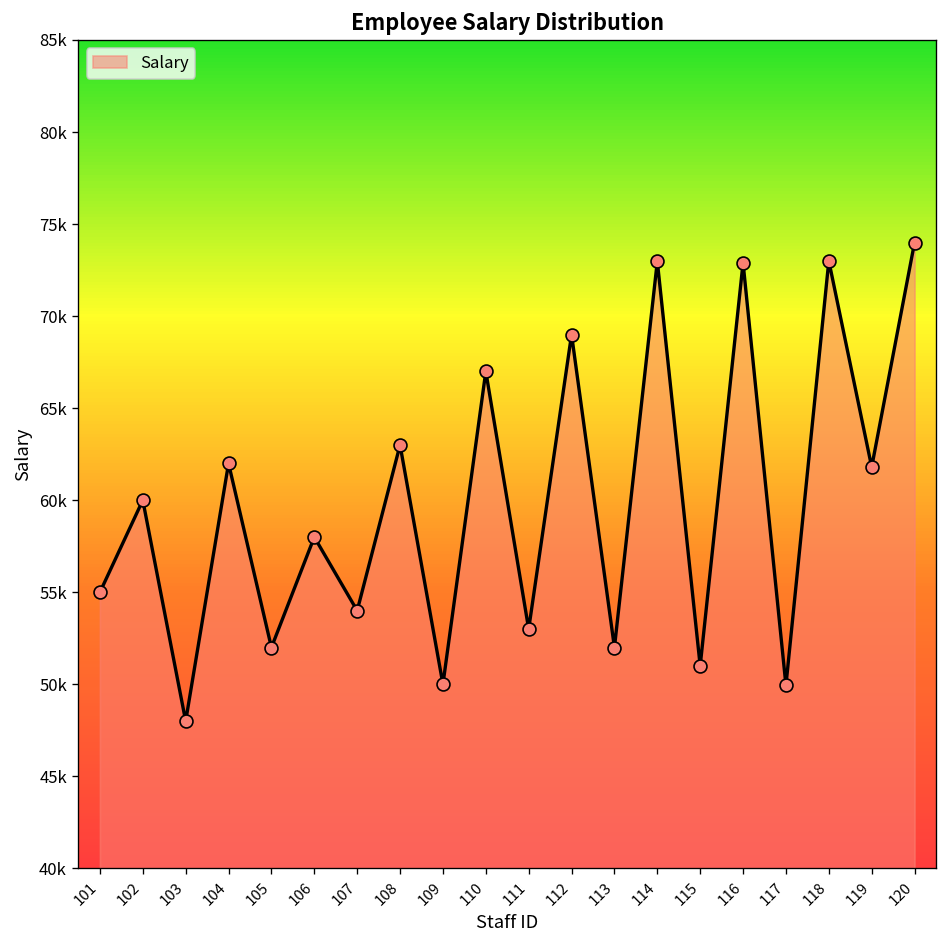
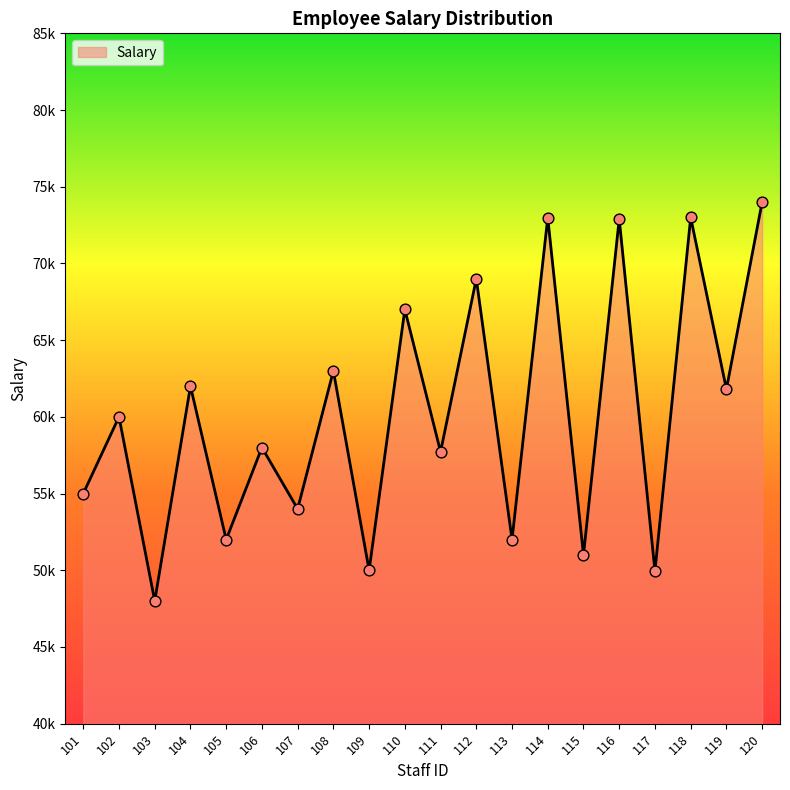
111: 53000 -> 57700
